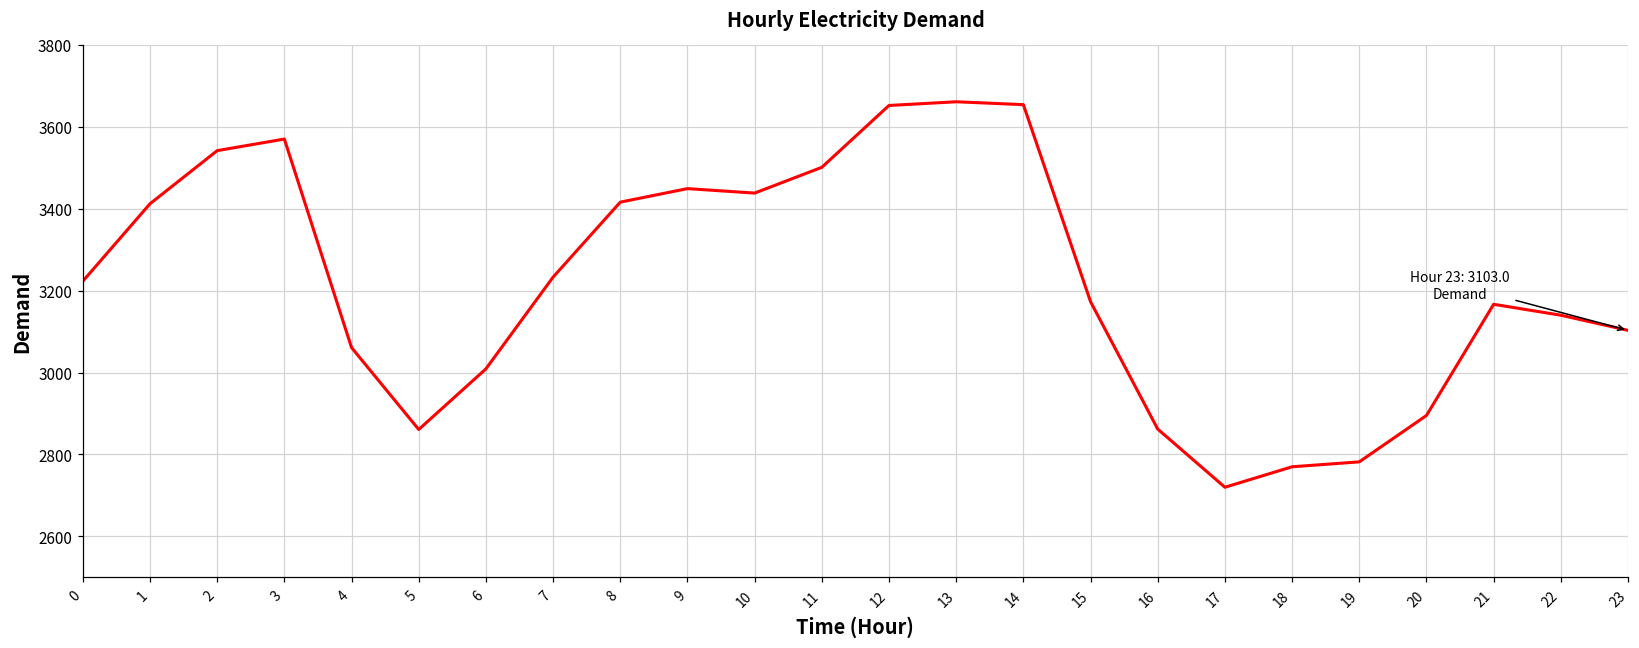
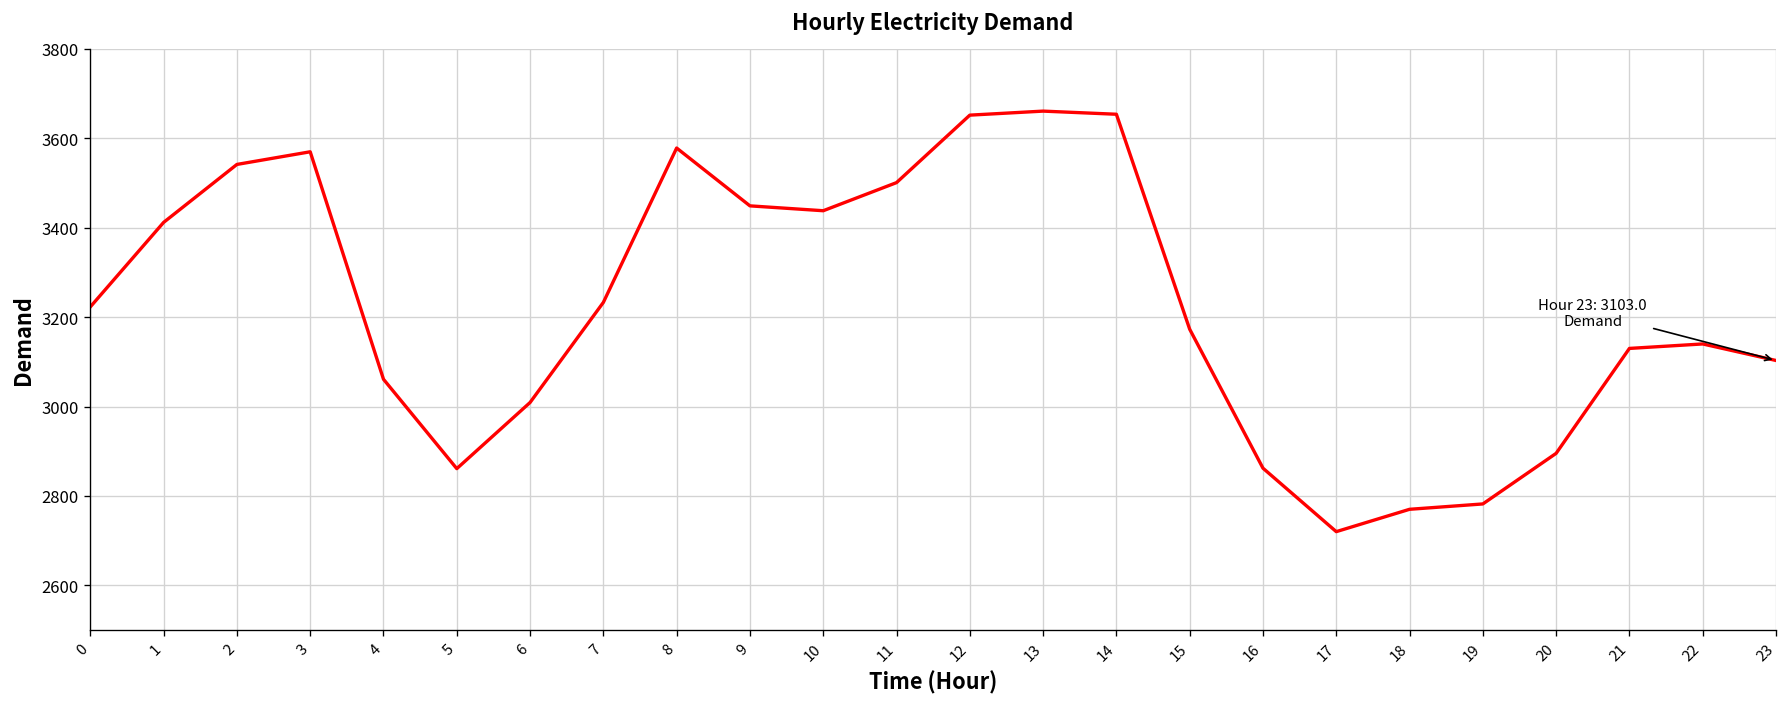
8: 3420 -> 3580
21: 3170 -> 3130
